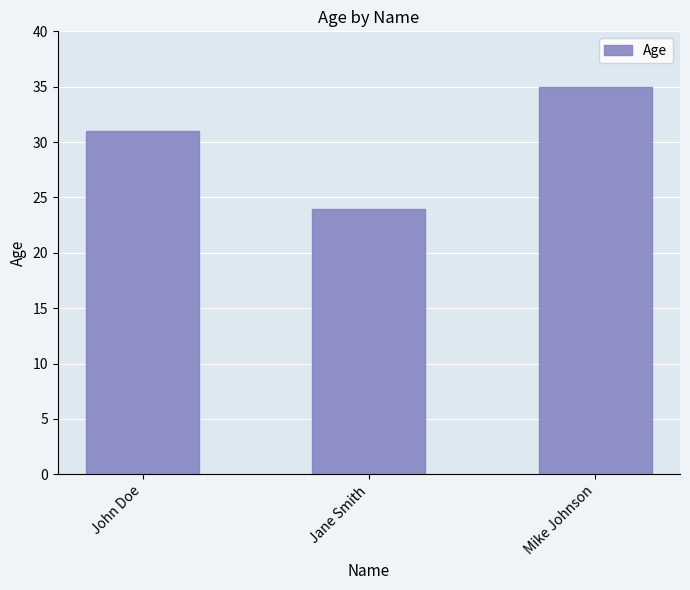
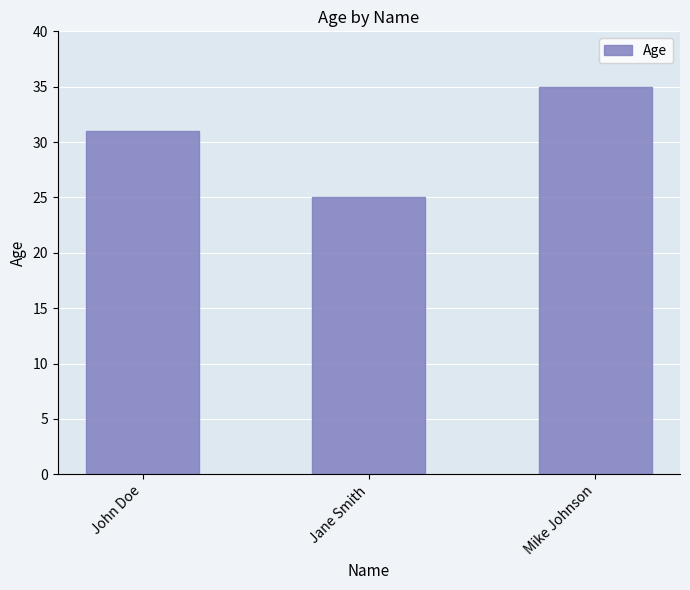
Jane Smith: 24 -> 25
